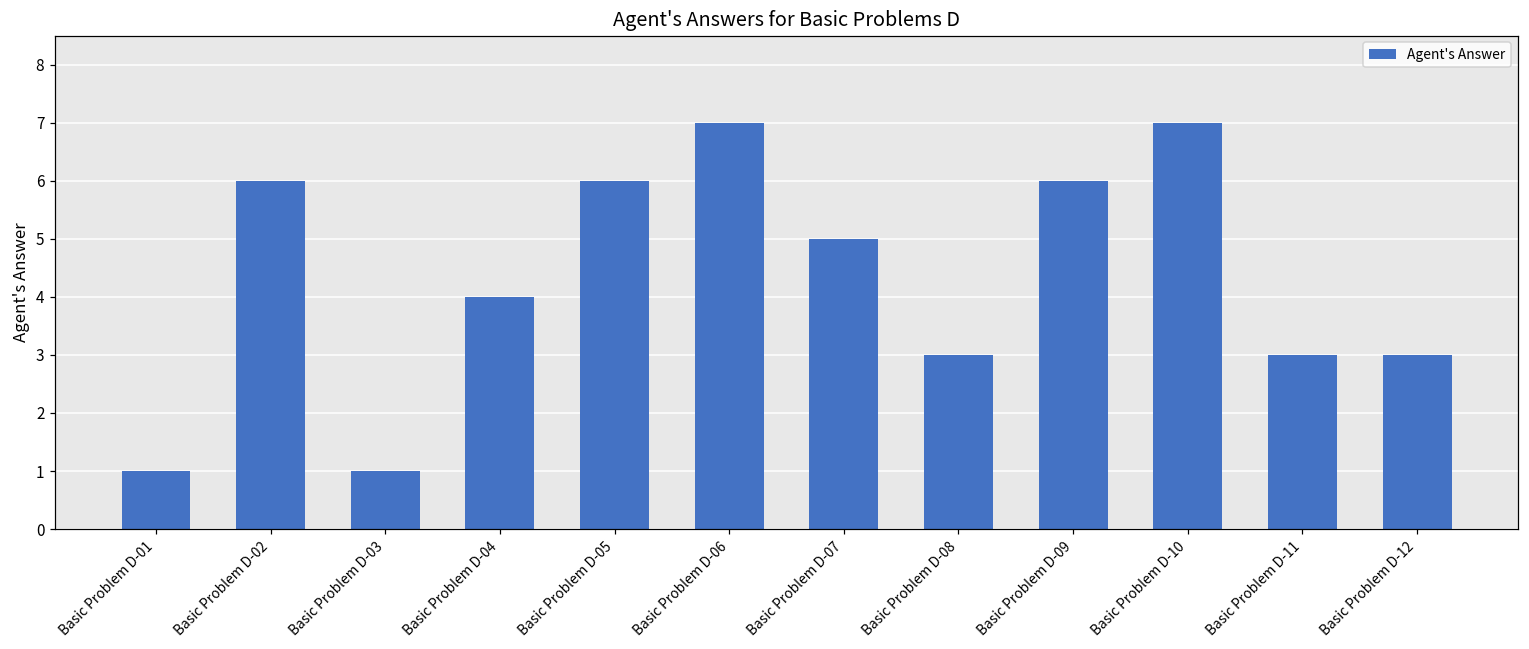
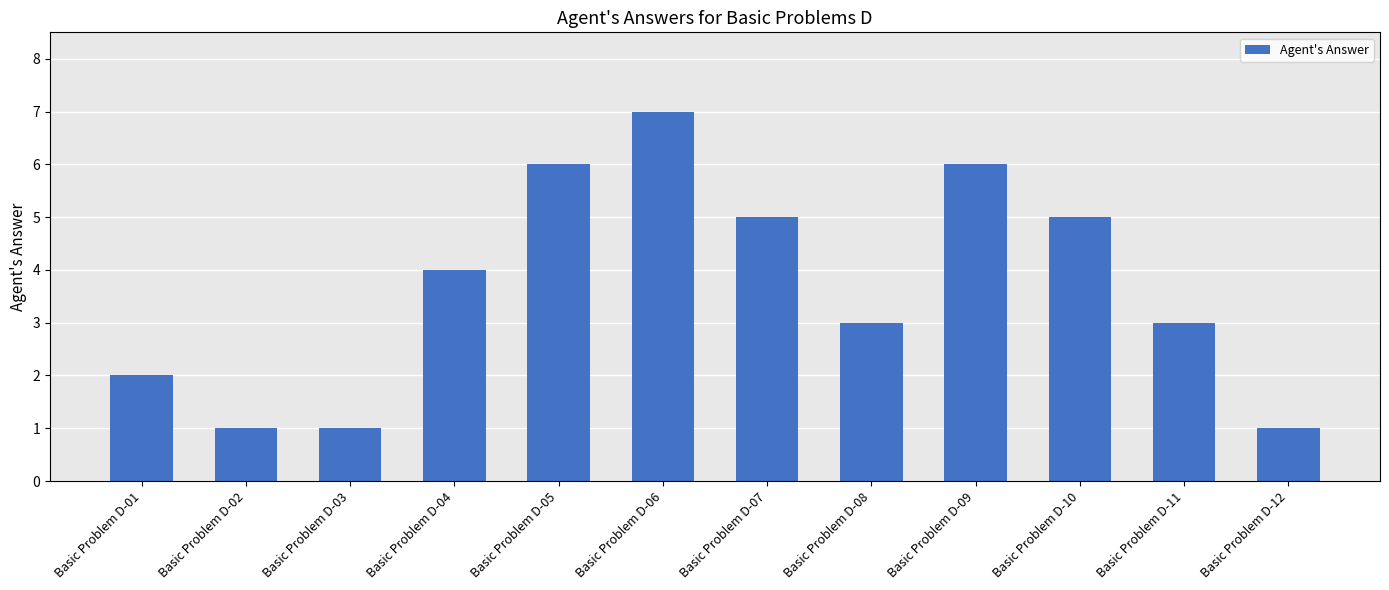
Basic Problem D-01: 1 -> 2
Basic Problem D-02: 6 -> 1
Basic Problem D-10: 7 -> 5
Basic Problem D-12: 3 -> 1
